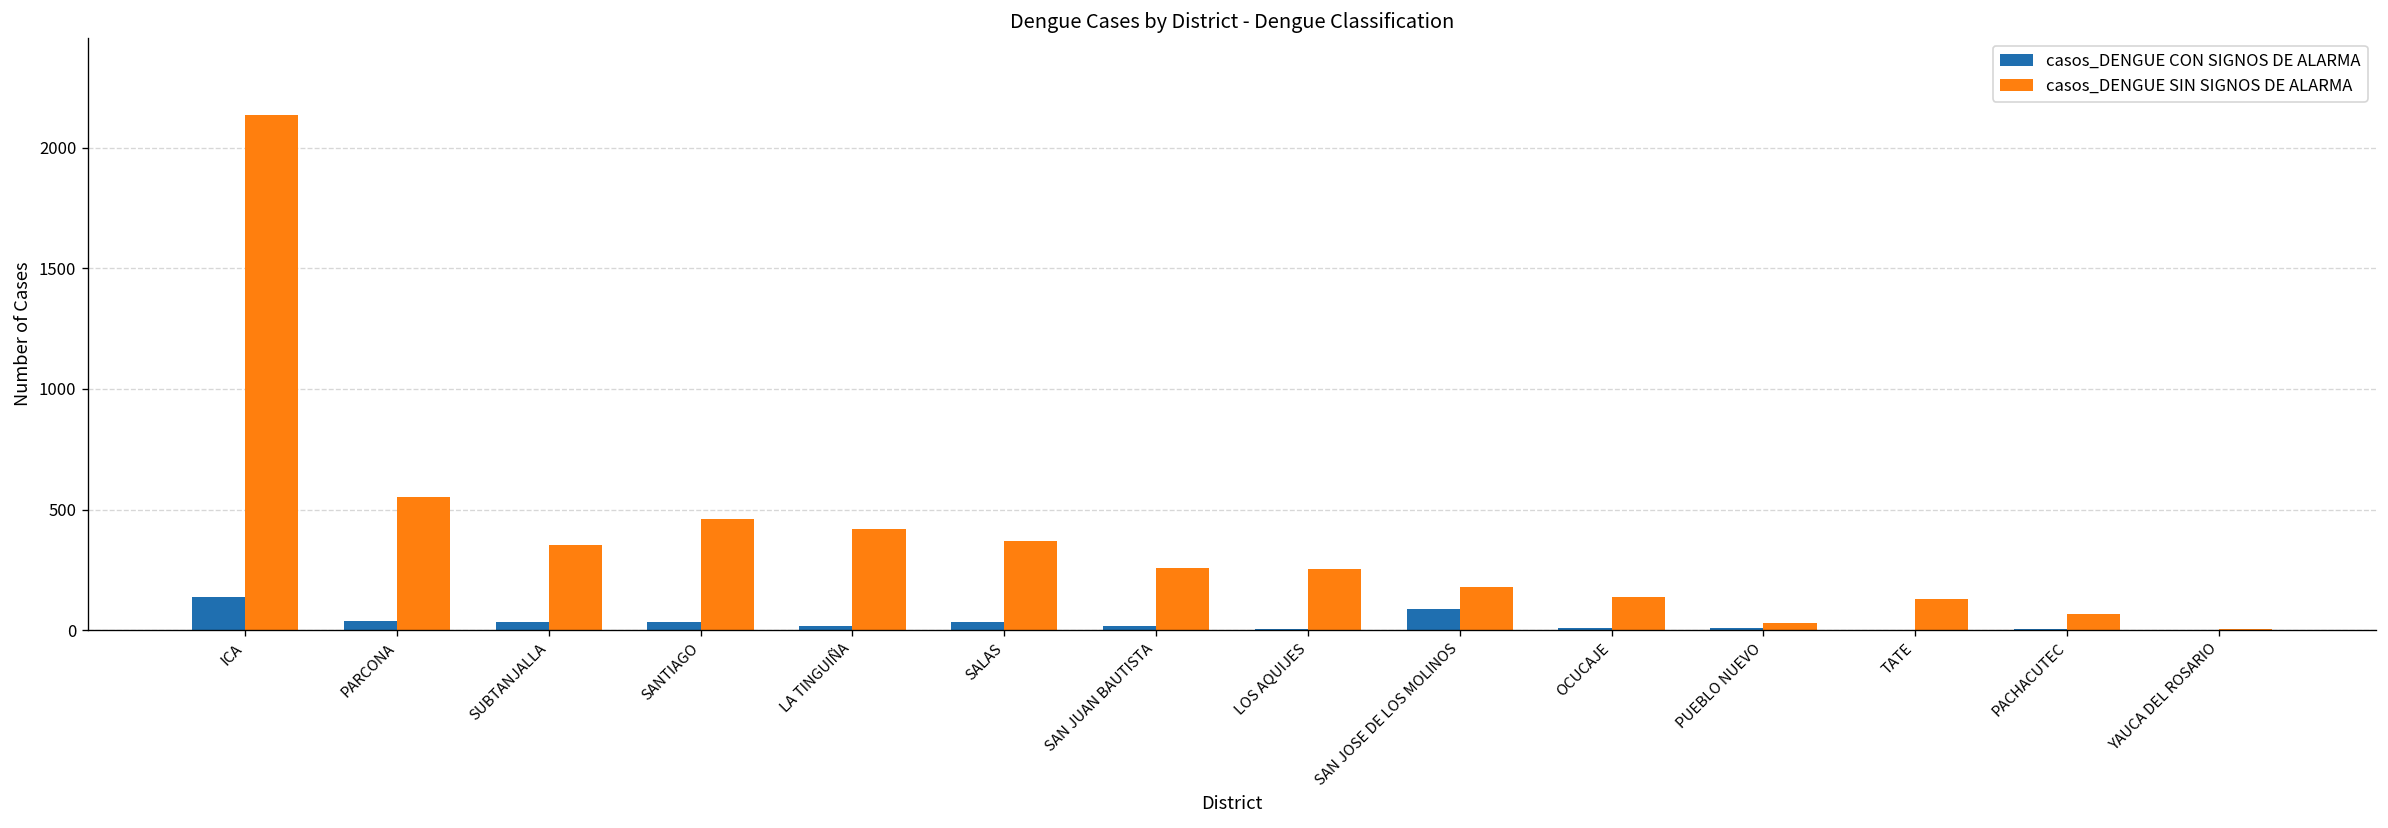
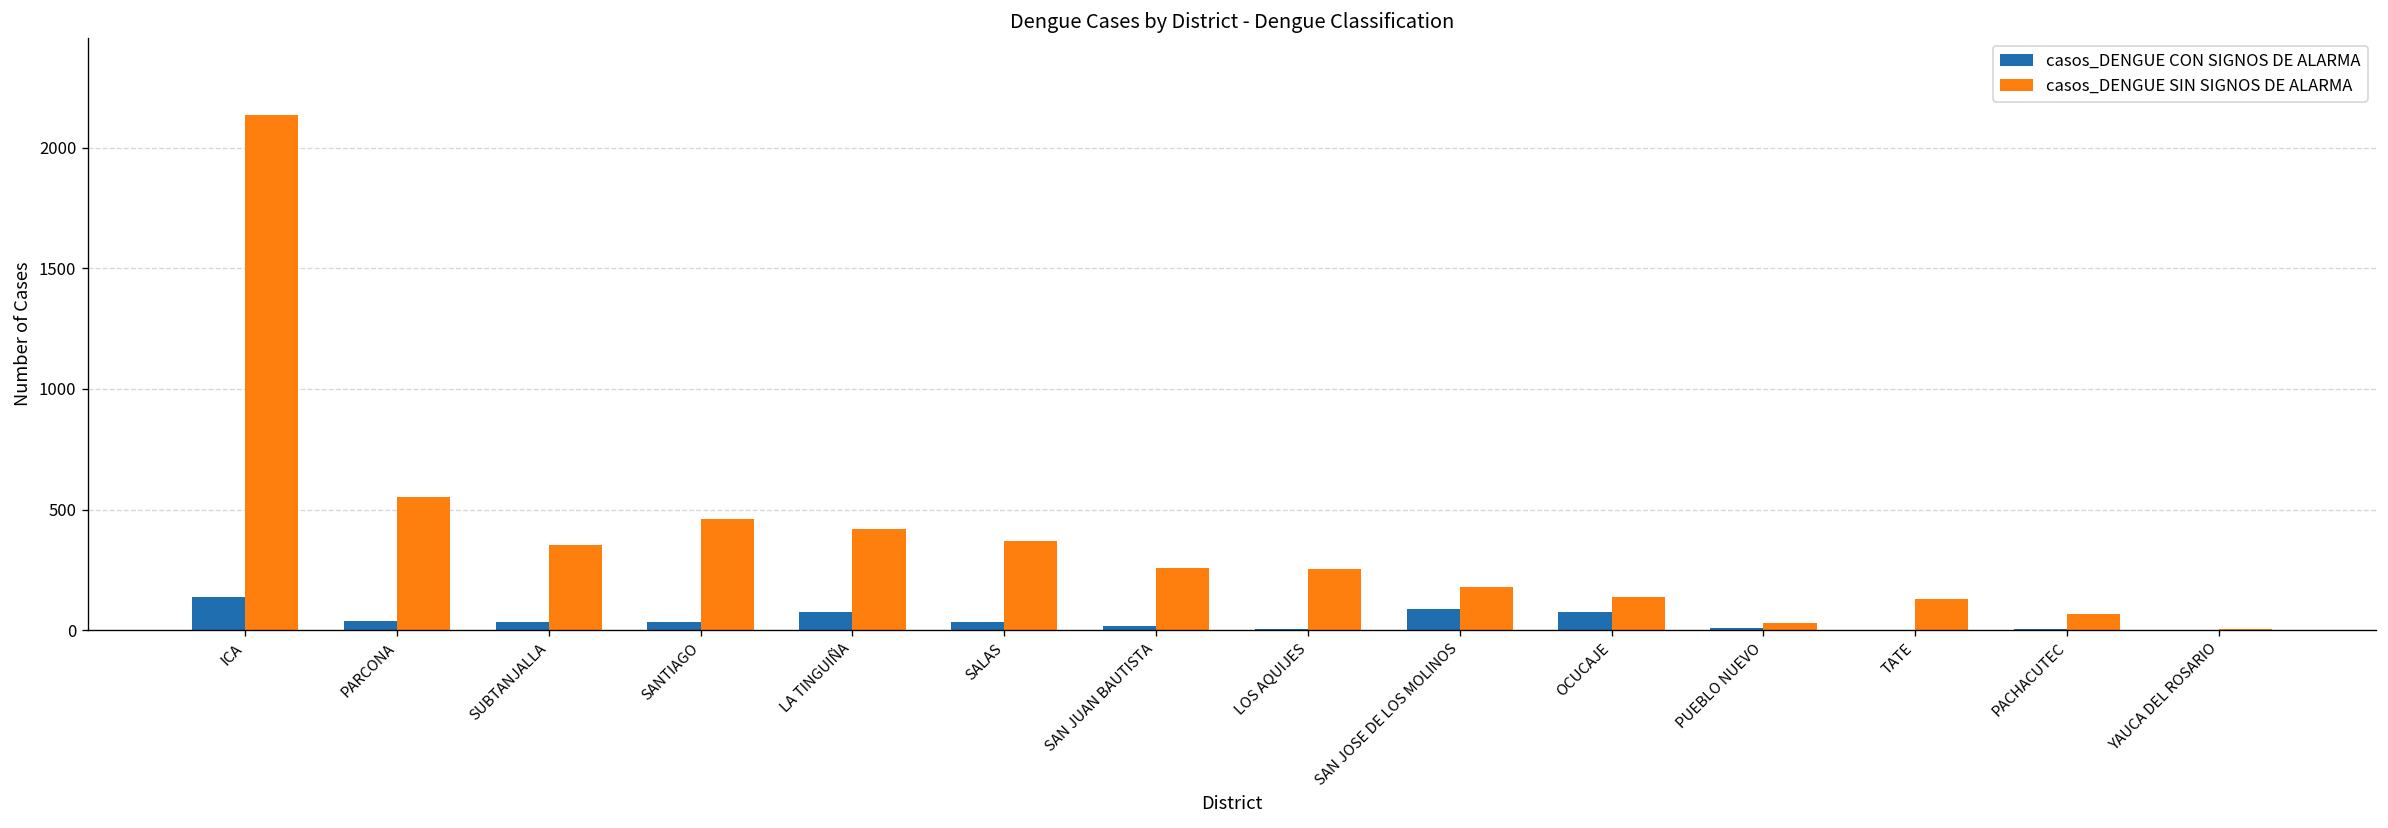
casos_DENGUE CON SIGNOS DE ALARMA, LA TINGUIÑA: 20 -> 70
casos_DENGUE CON SIGNOS DE ALARMA, OCUCAJE: 10 -> 80
